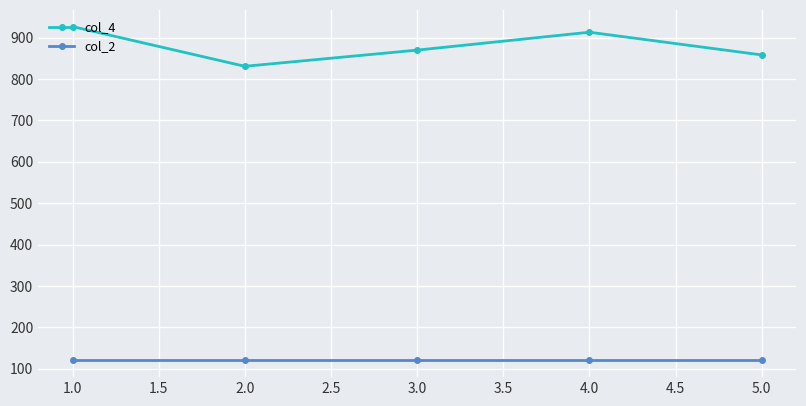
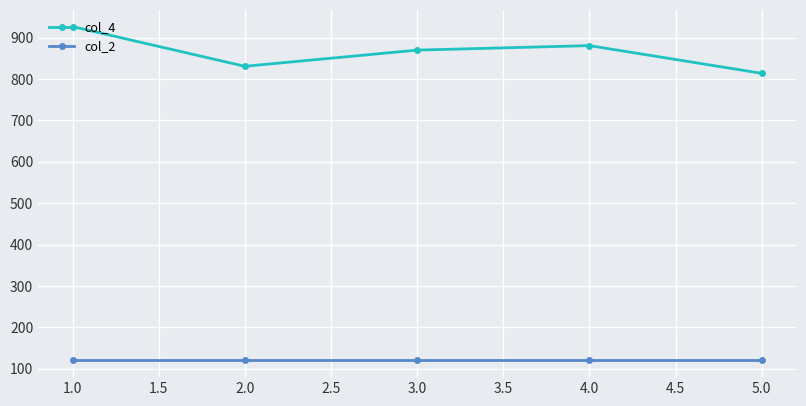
col_4, 4.0: 910 -> 880
col_4, 5.0: 860 -> 810
